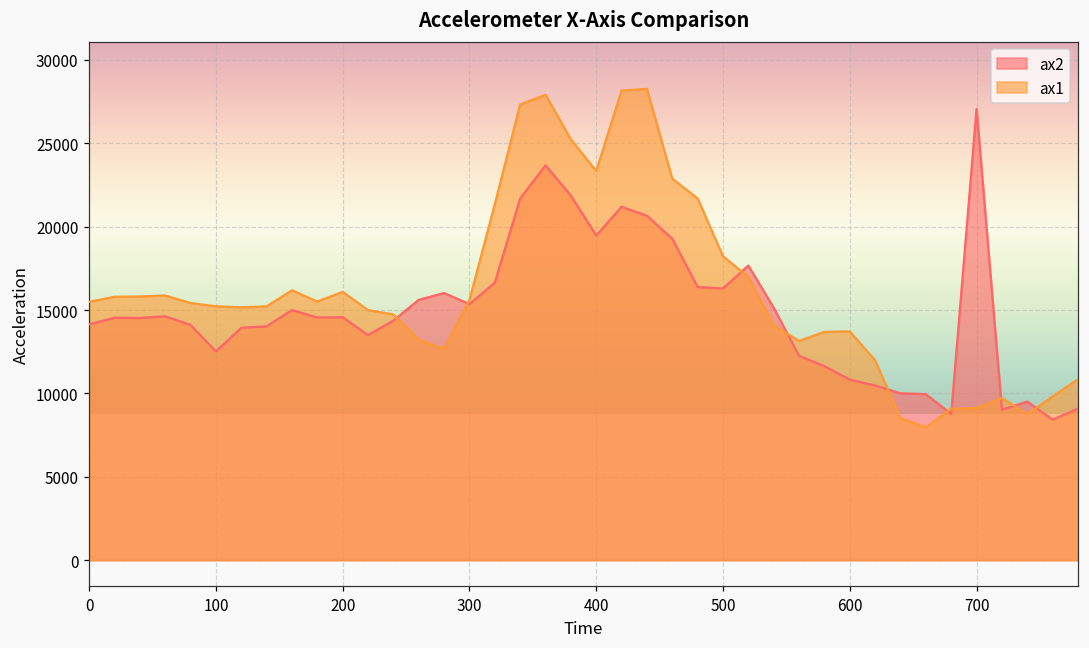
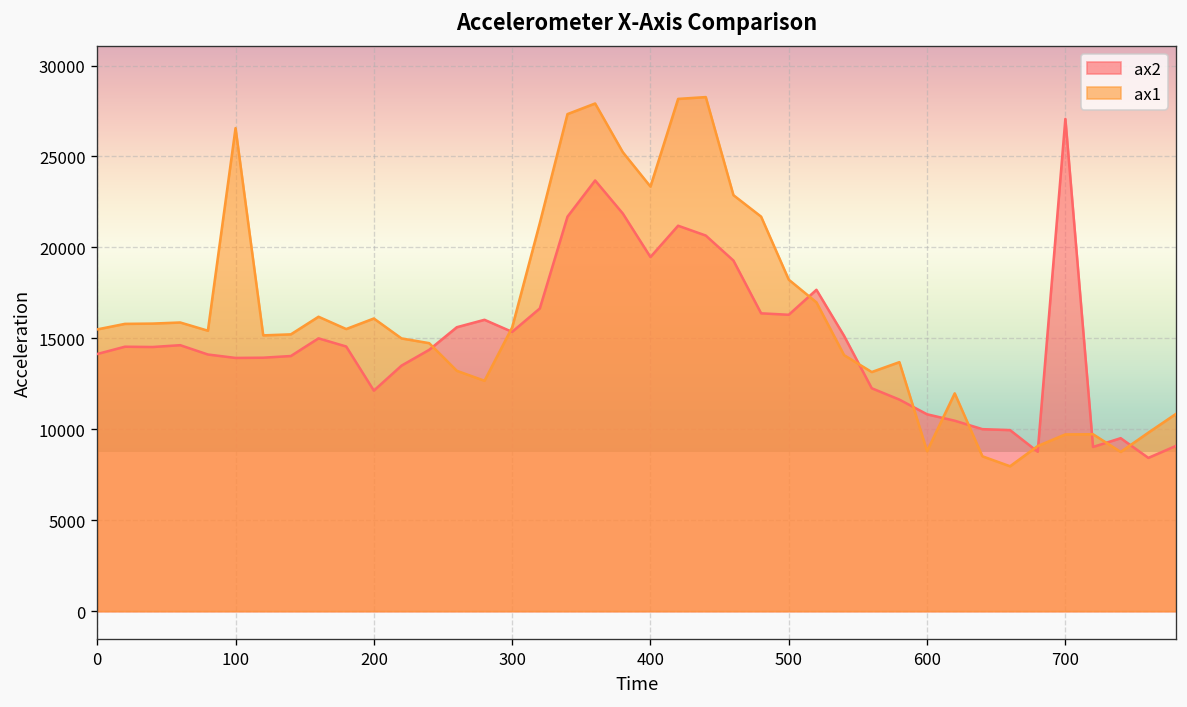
ax2, 100: 12500 -> 13900
ax1, 100: 15200 -> 26600
ax2, 200: 14600 -> 12100
ax1, 600: 13700 -> 8800
ax1, 700: 9100 -> 9700
